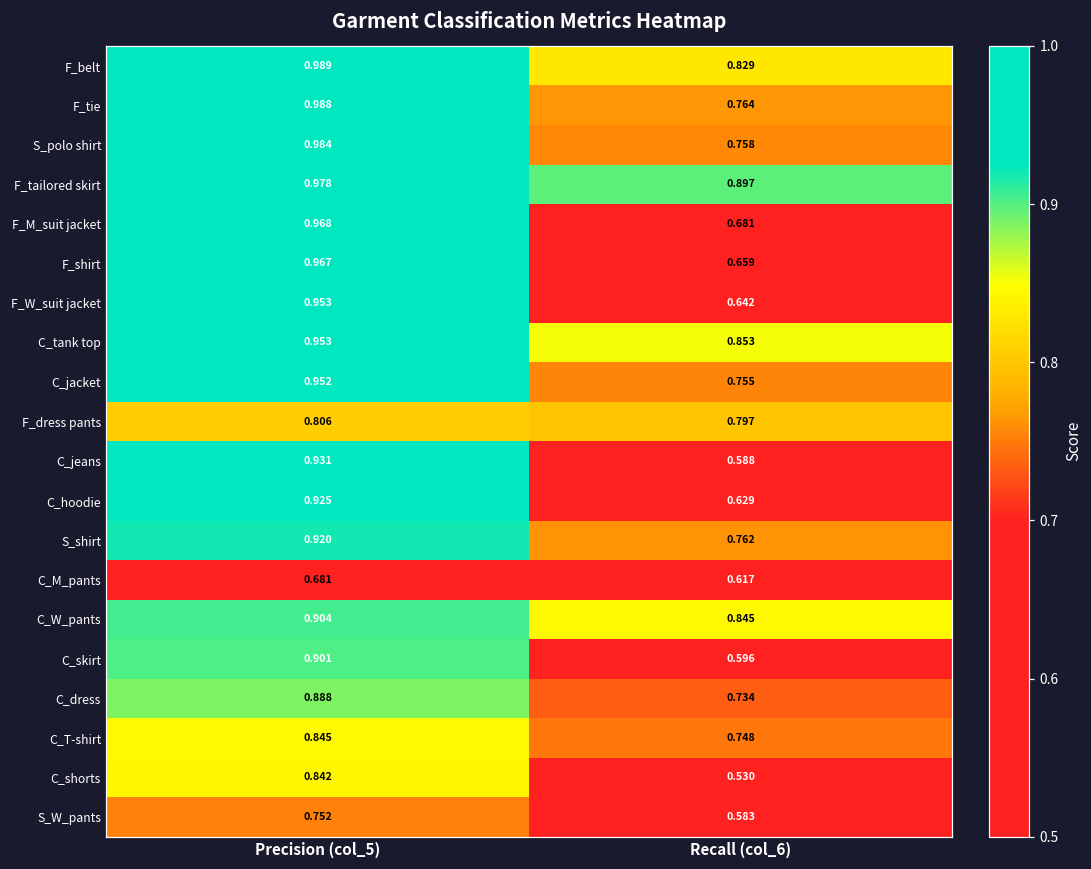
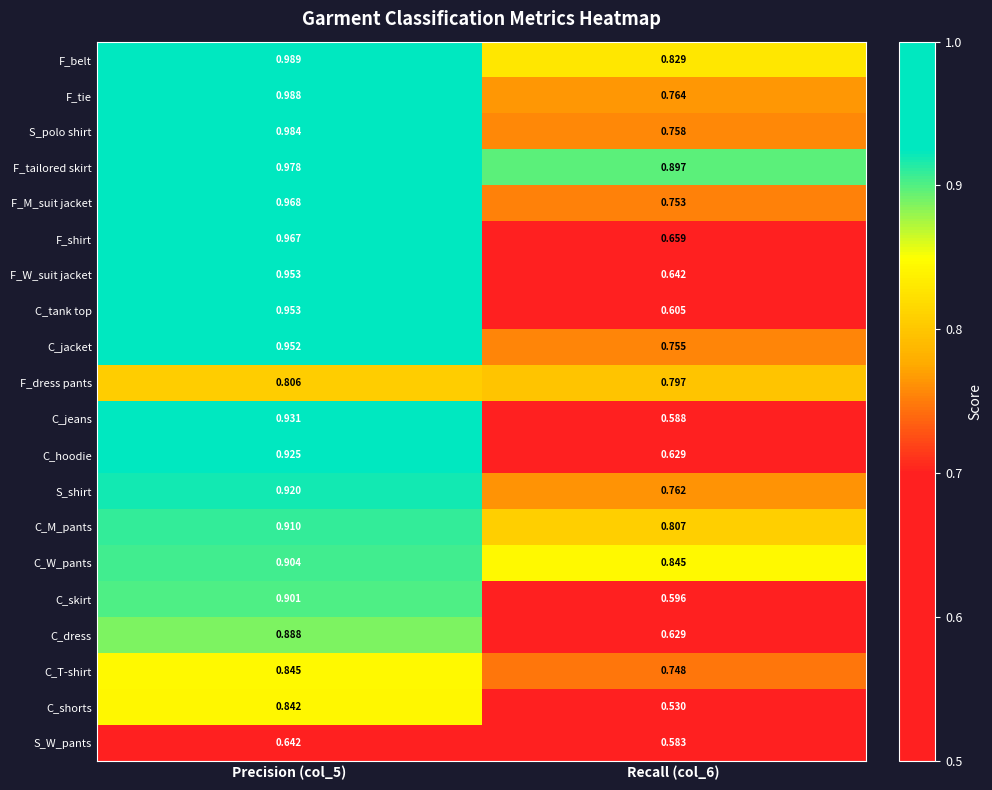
F_M_suit jacket, Recall (col_6): 0.681 -> 0.753
C_tank top, Recall (col_6): 0.853 -> 0.605
C_M_pants, Precision (col_5): 0.681 -> 0.910
C_M_pants, Recall (col_6): 0.617 -> 0.807
C_dress, Recall (col_6): 0.734 -> 0.629
S_W_pants, Precision (col_5): 0.752 -> 0.642
